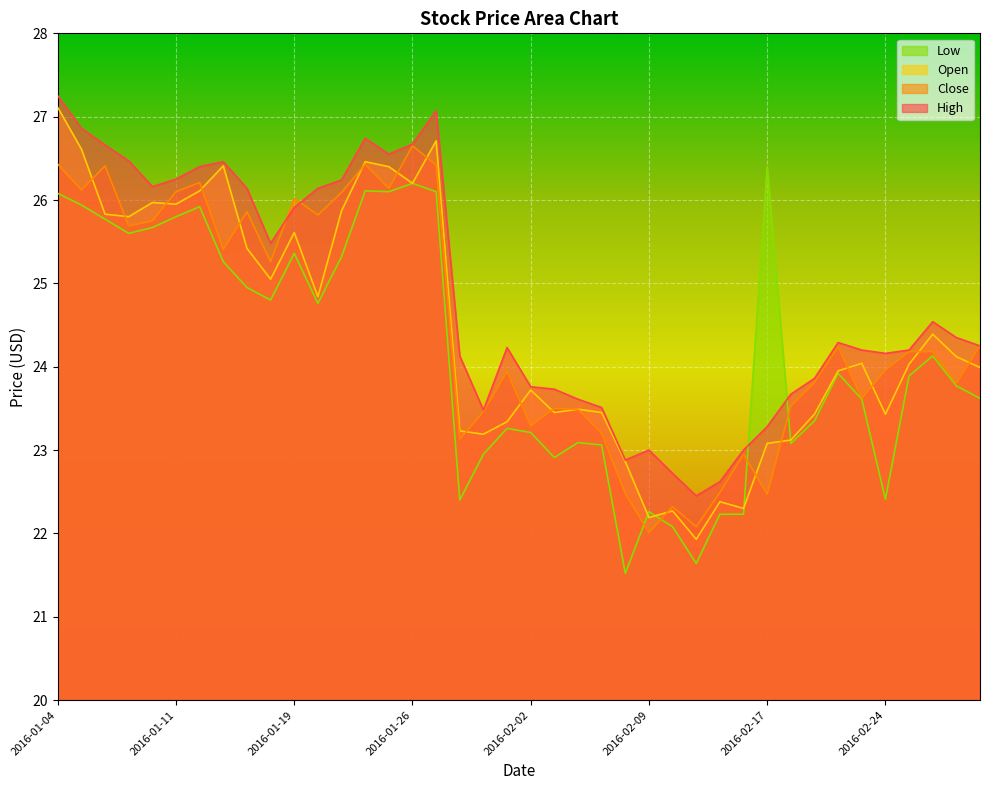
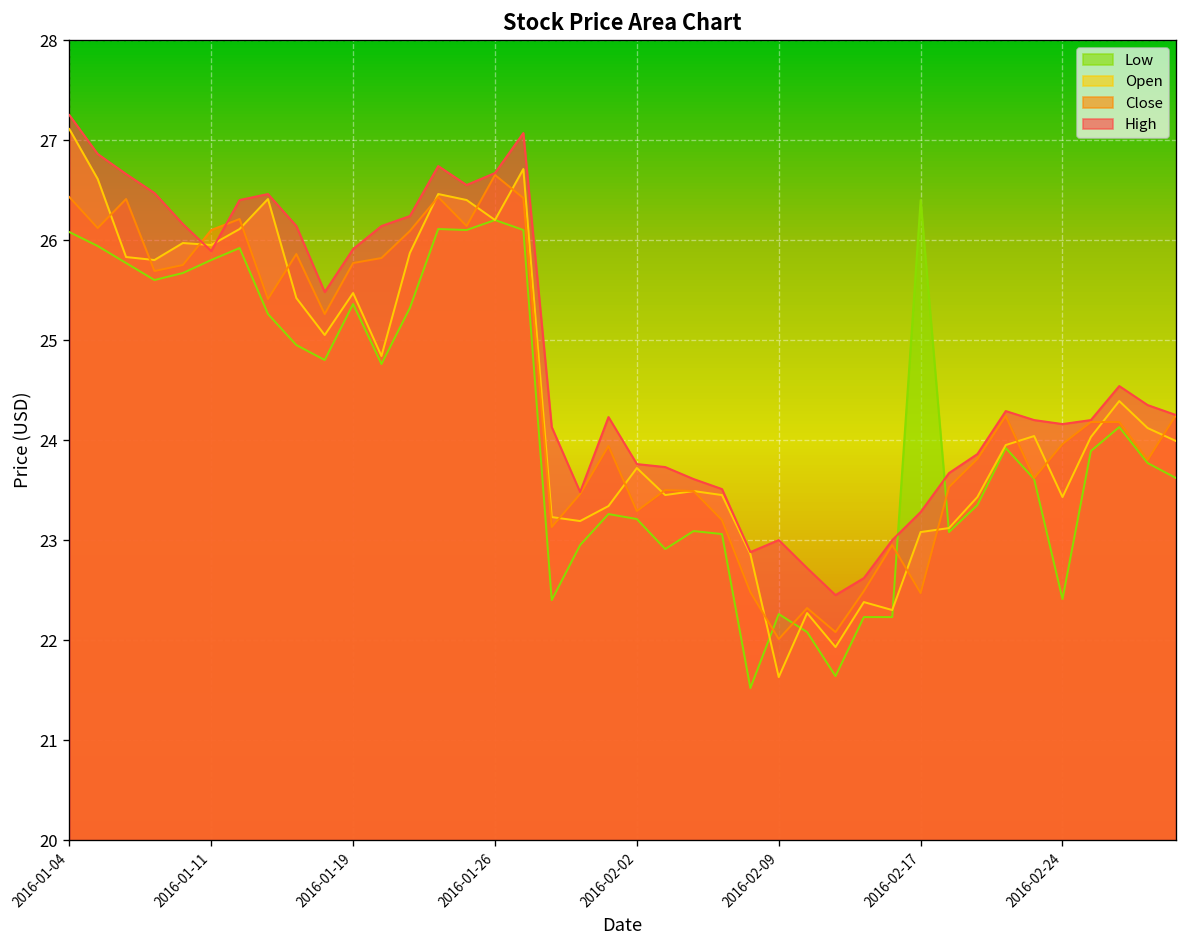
High, 2016-01-11: 26.3 -> 25.9
Open, 2016-01-19: 25.6 -> 25.5
Close, 2016-01-19: 26.0 -> 25.8
Open, 2016-02-09: 22.2 -> 21.6
